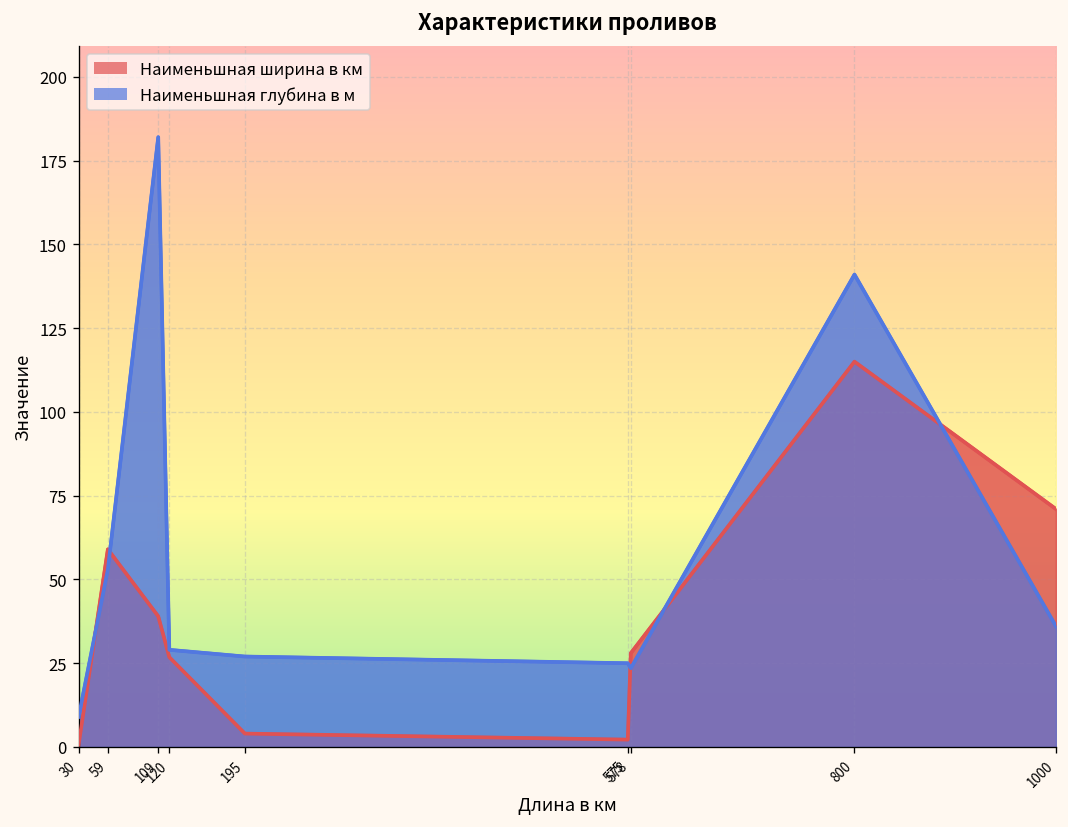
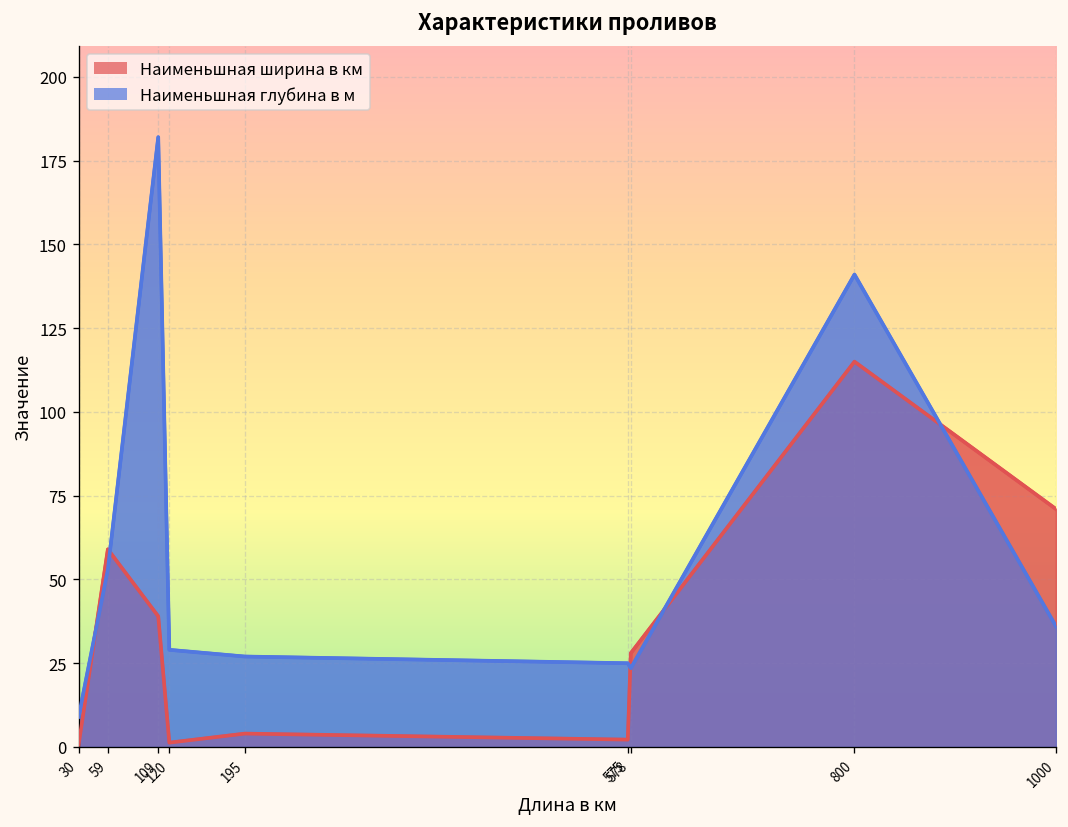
Наименьшная ширина в км, 120: 27 -> 1
